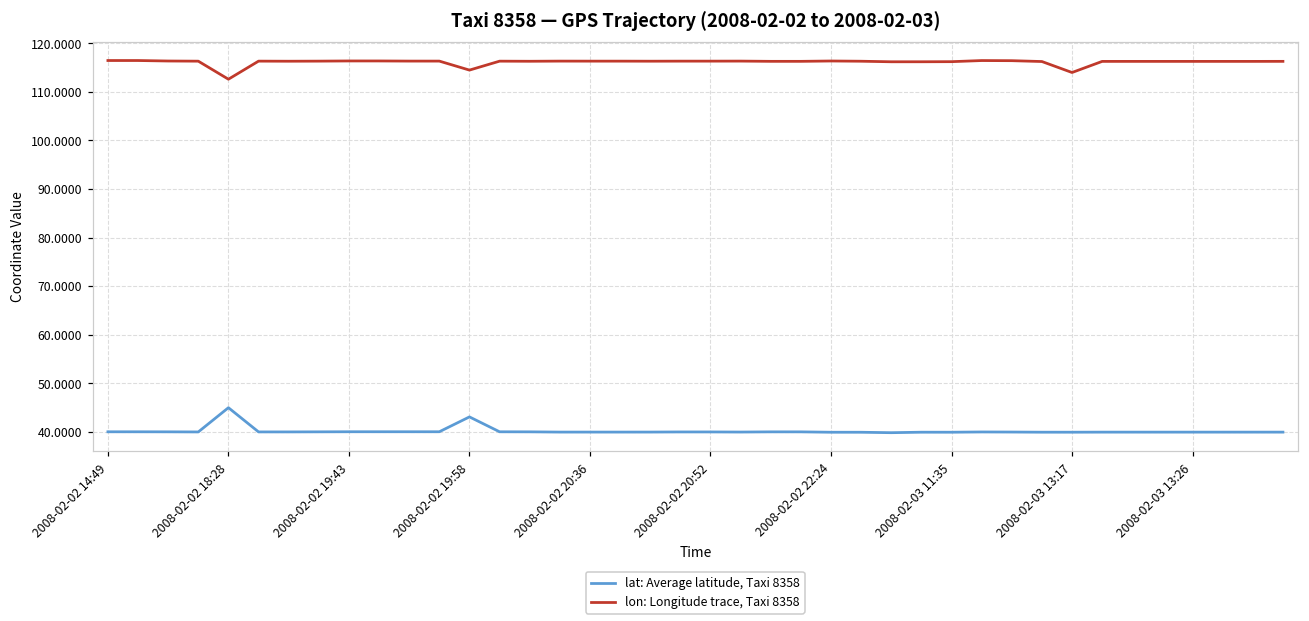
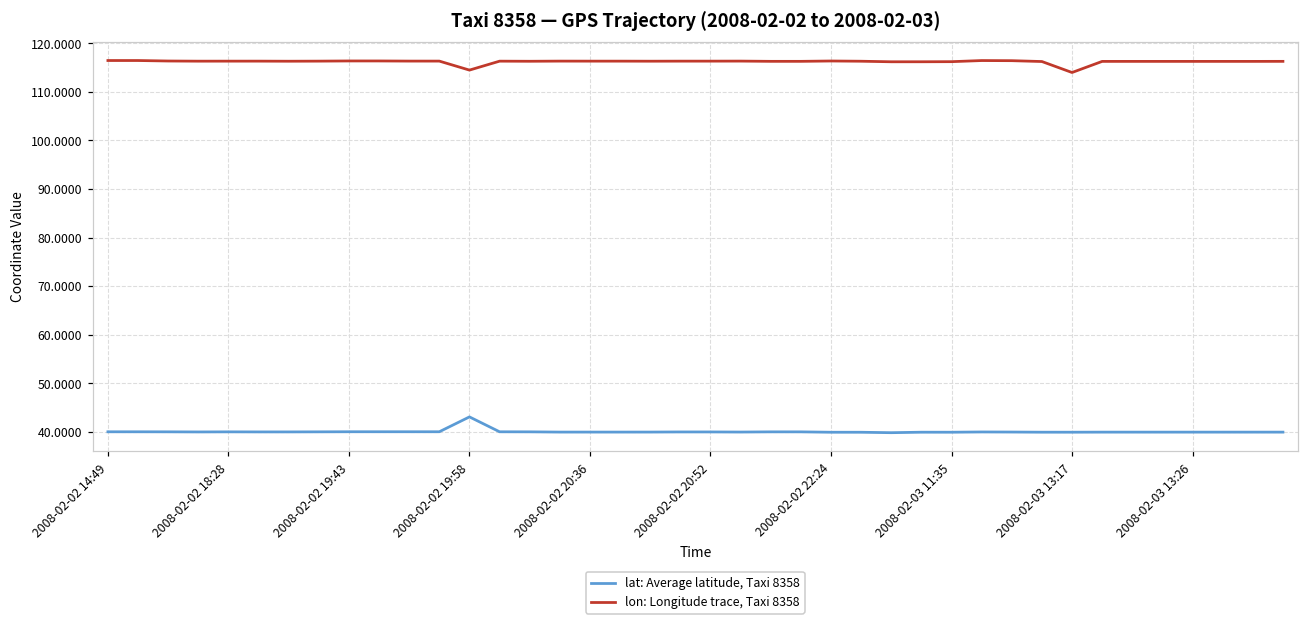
lat: Average latitude, Taxi 8358, 2008-02-02 18:28: 45 -> 40
lon: Longitude trace, Taxi 8358, 2008-02-02 18:28: 113 -> 116
